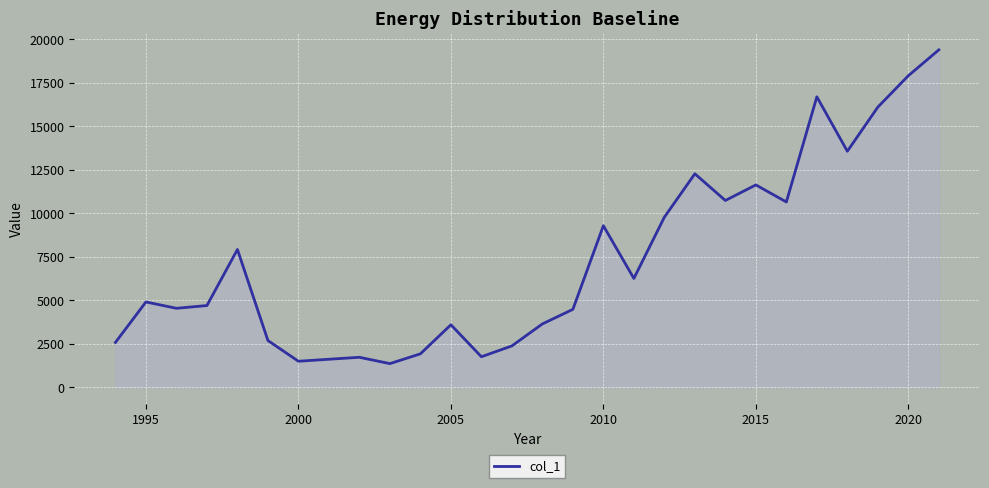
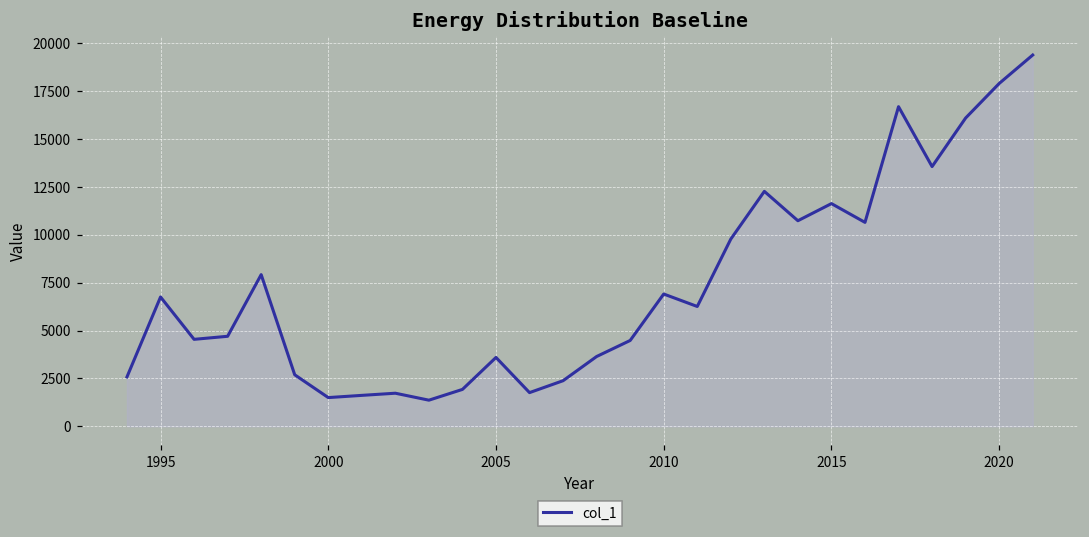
1995: 4900 -> 6800
2010: 9300 -> 6900
